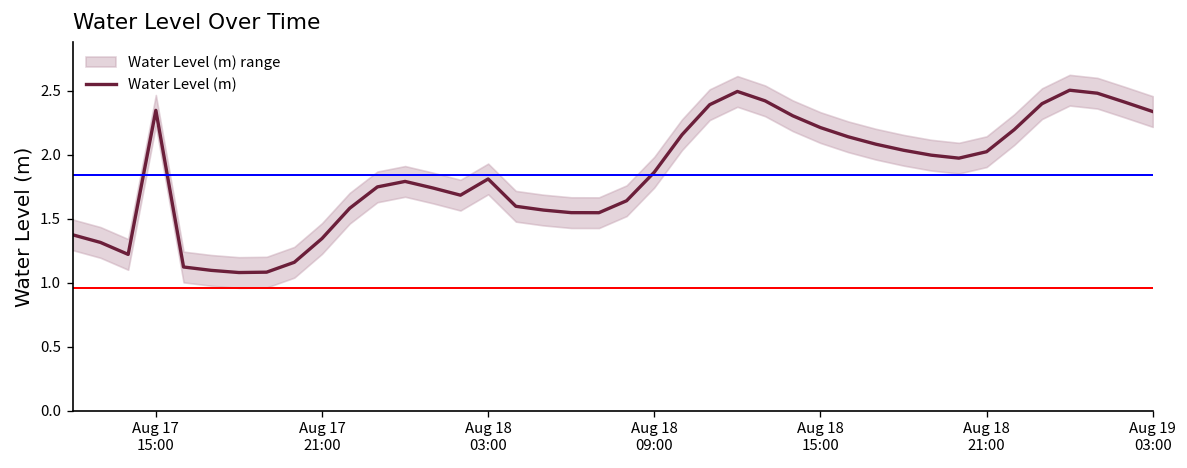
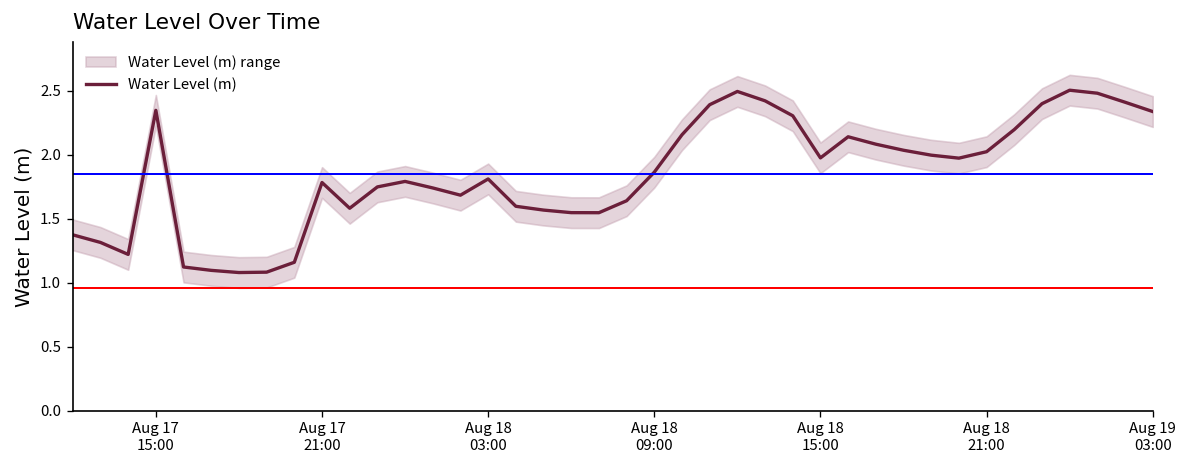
Water Level (m), Aug 17 21:00: 1.35 -> 1.78
Water Level (m), Aug 18 15:00: 2.21 -> 1.98
